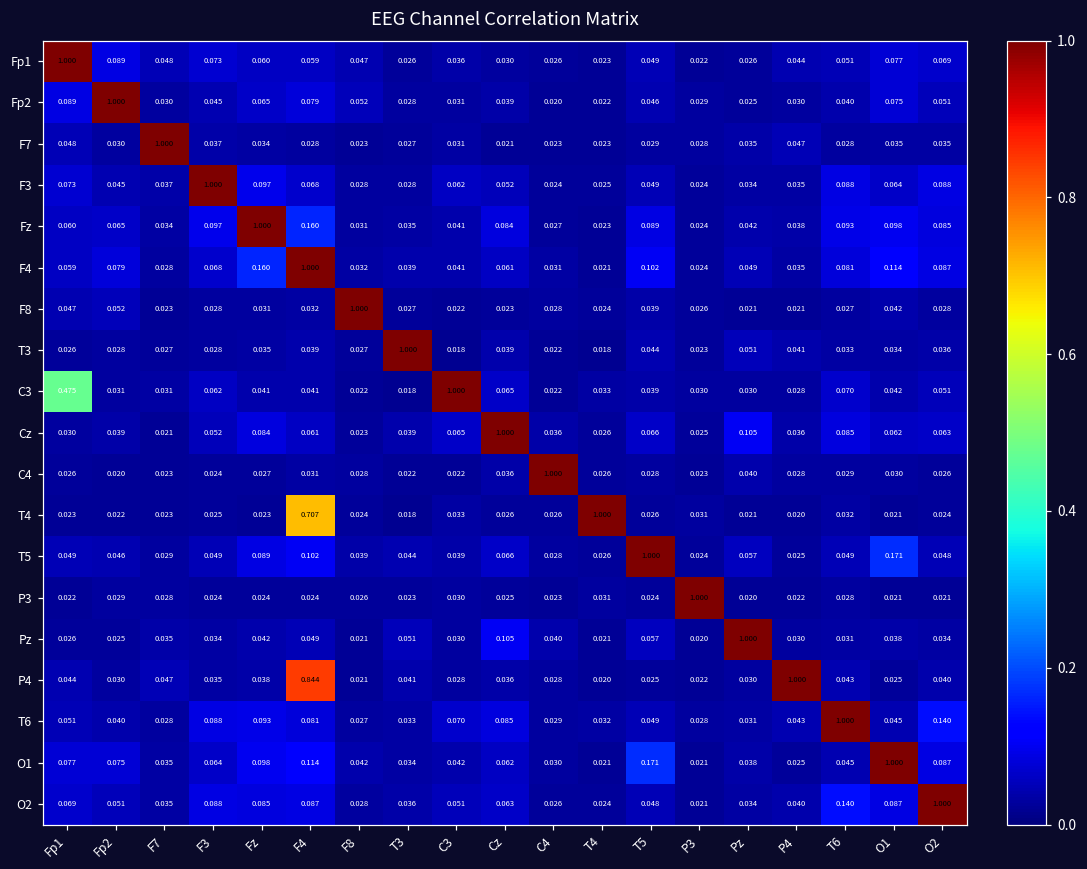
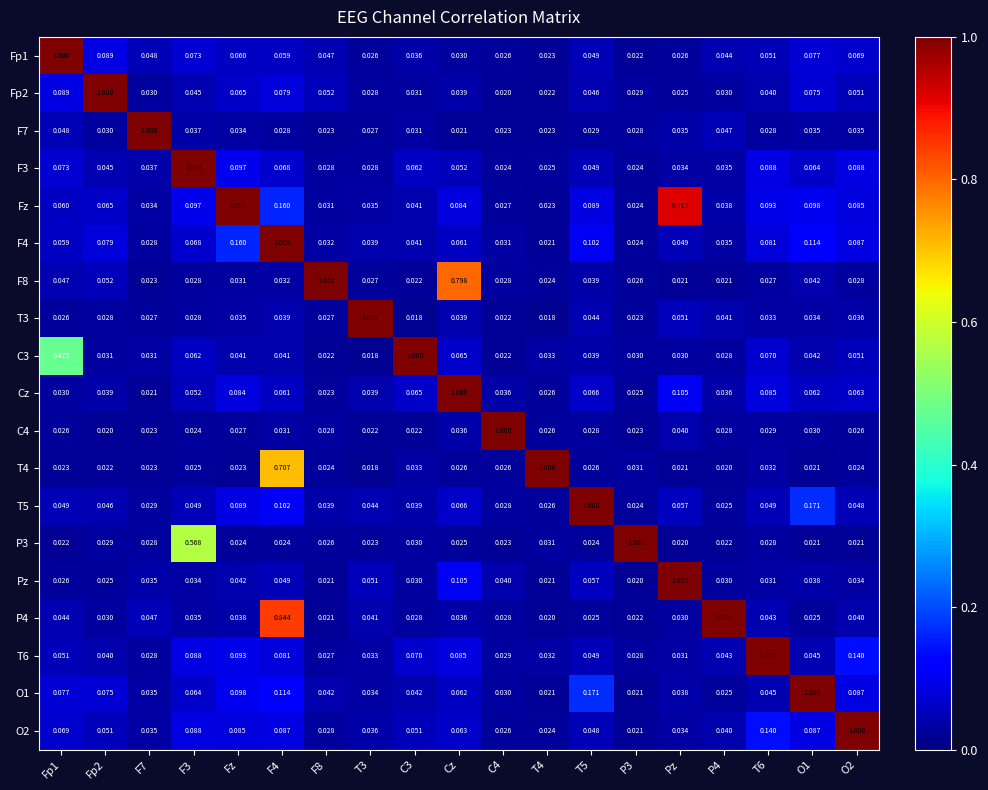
Fz, Pz: 0.042 -> 0.915
F8, Cz: 0.023 -> 0.798
P3, F3: 0.024 -> 0.568
